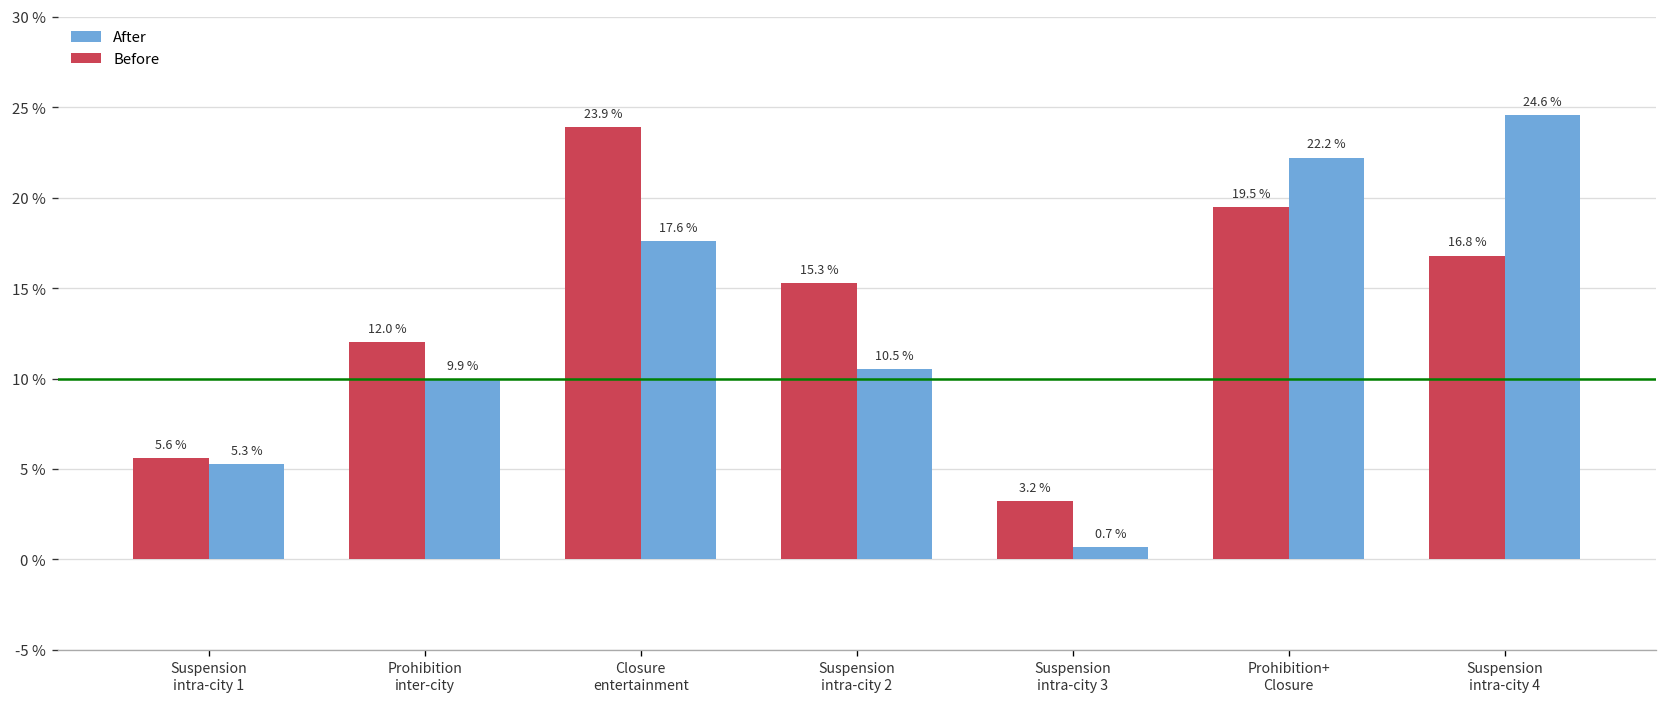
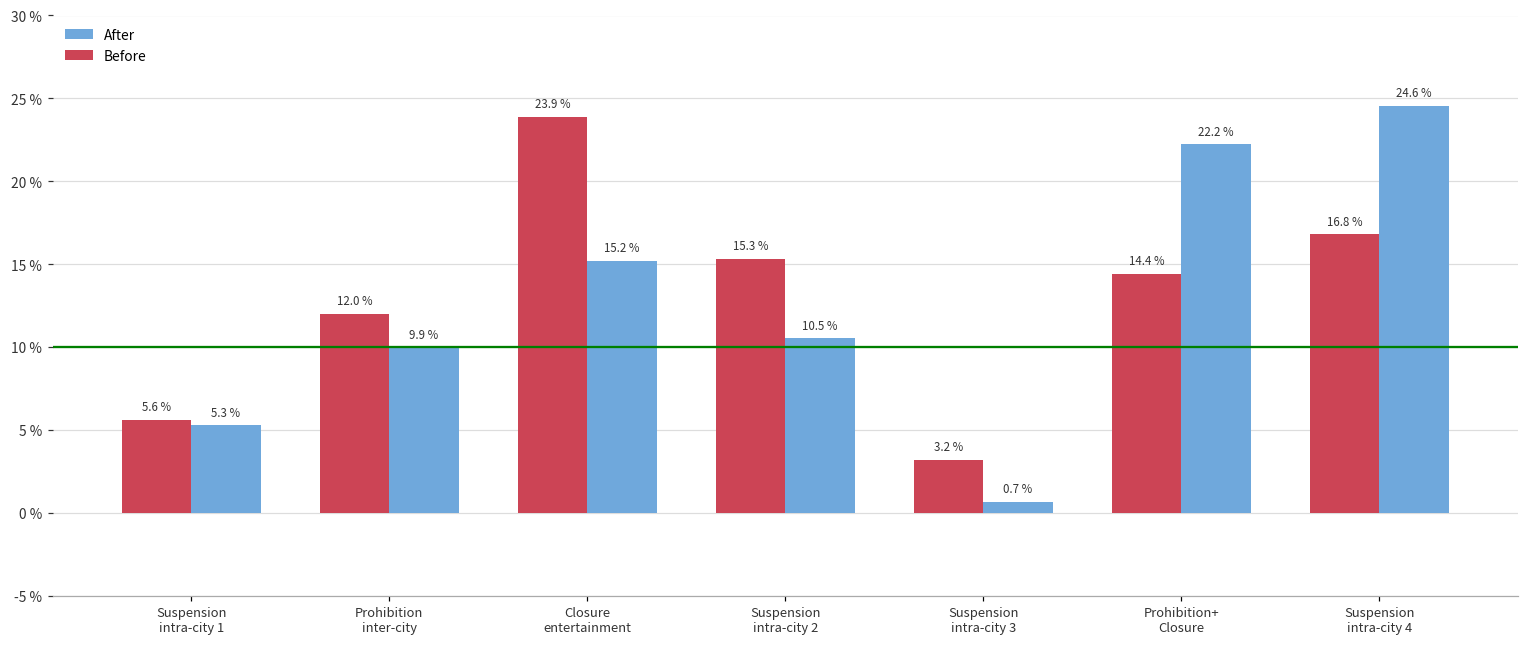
After, Closure entertainment: 17.6 % -> 15.2 %
Before, Prohibition+ Closure: 19.5 % -> 14.4 %
